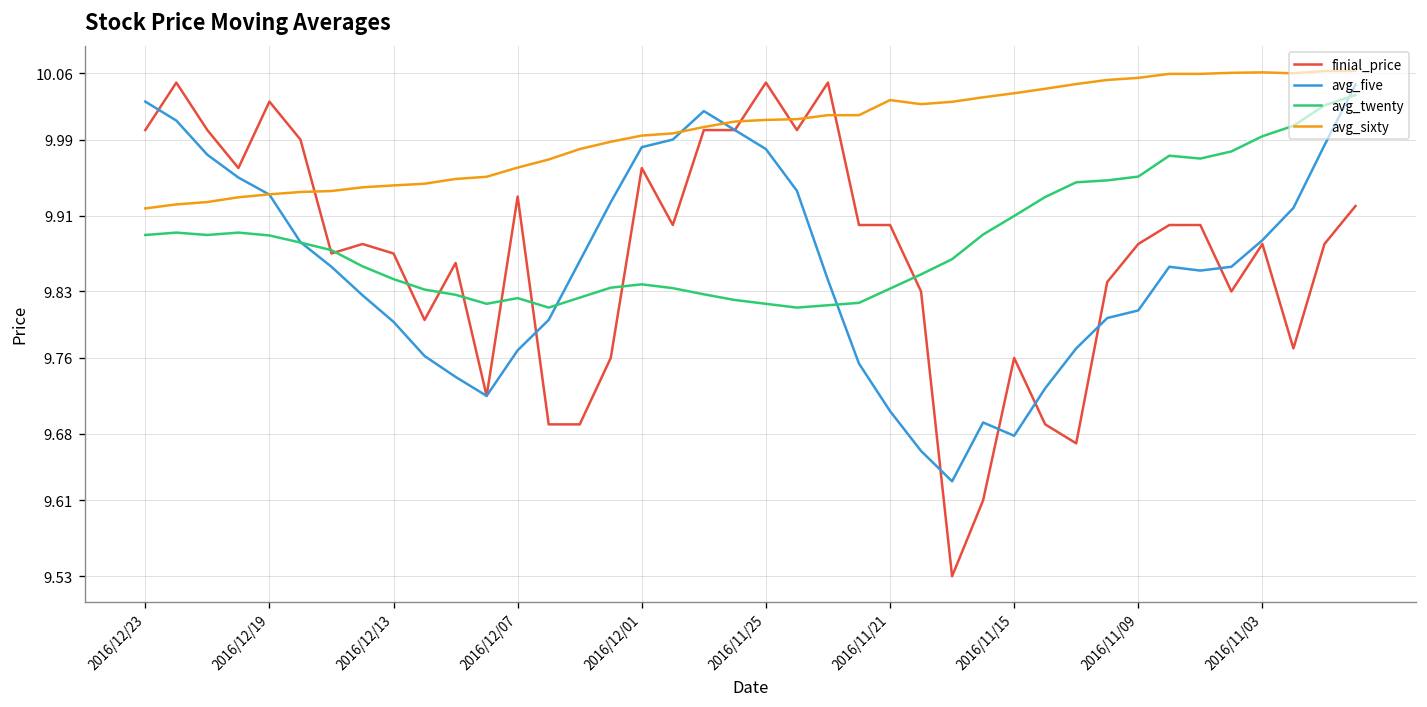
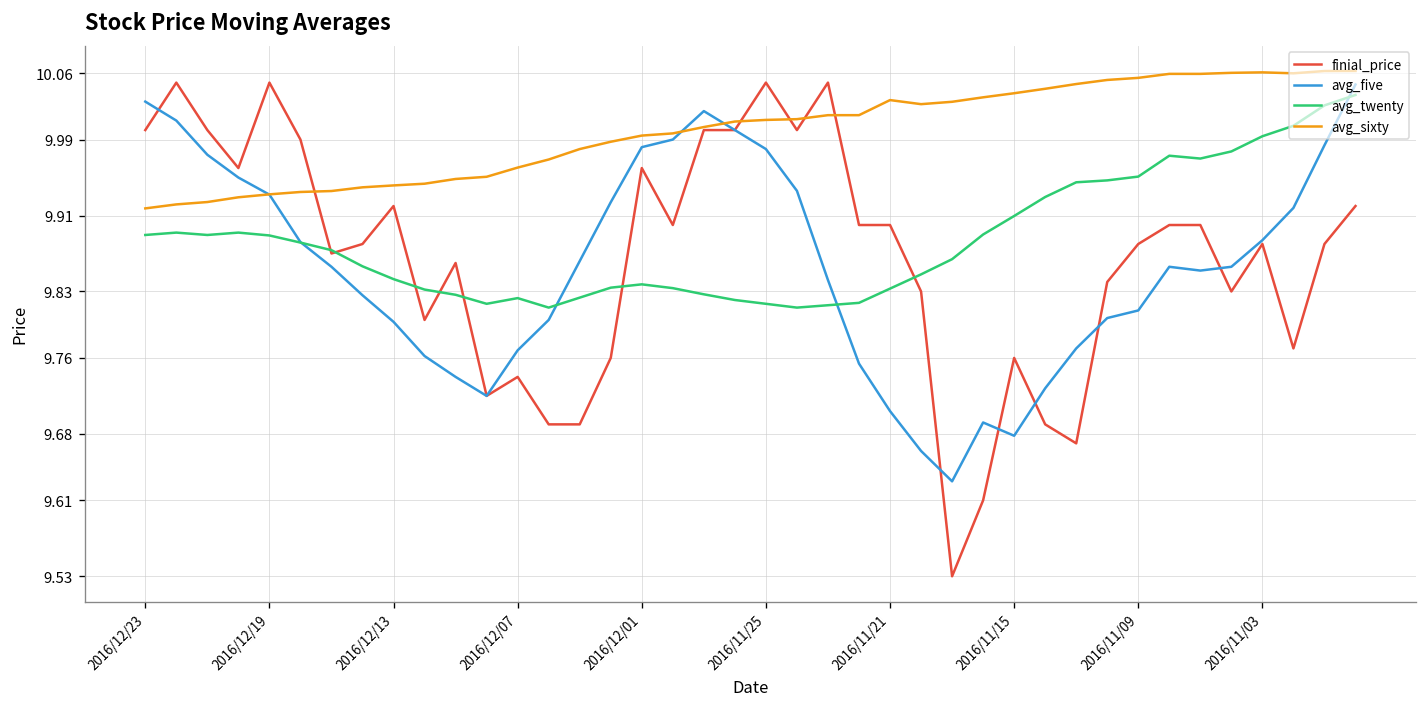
finial_price, 2016/12/19: 10.03 -> 10.05
finial_price, 2016/12/13: 9.87 -> 9.92
finial_price, 2016/12/07: 9.93 -> 9.74
